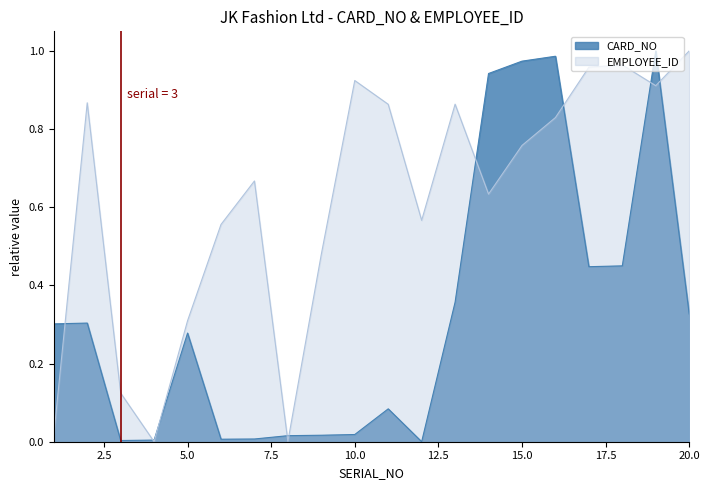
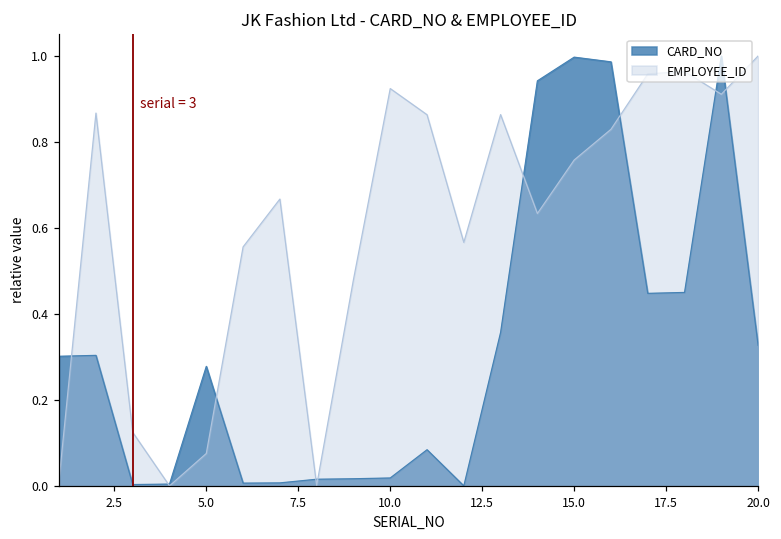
EMPLOYEE_ID, 5.0: 0.31 -> 0.08
CARD_NO, 15.0: 0.97 -> 1.00
